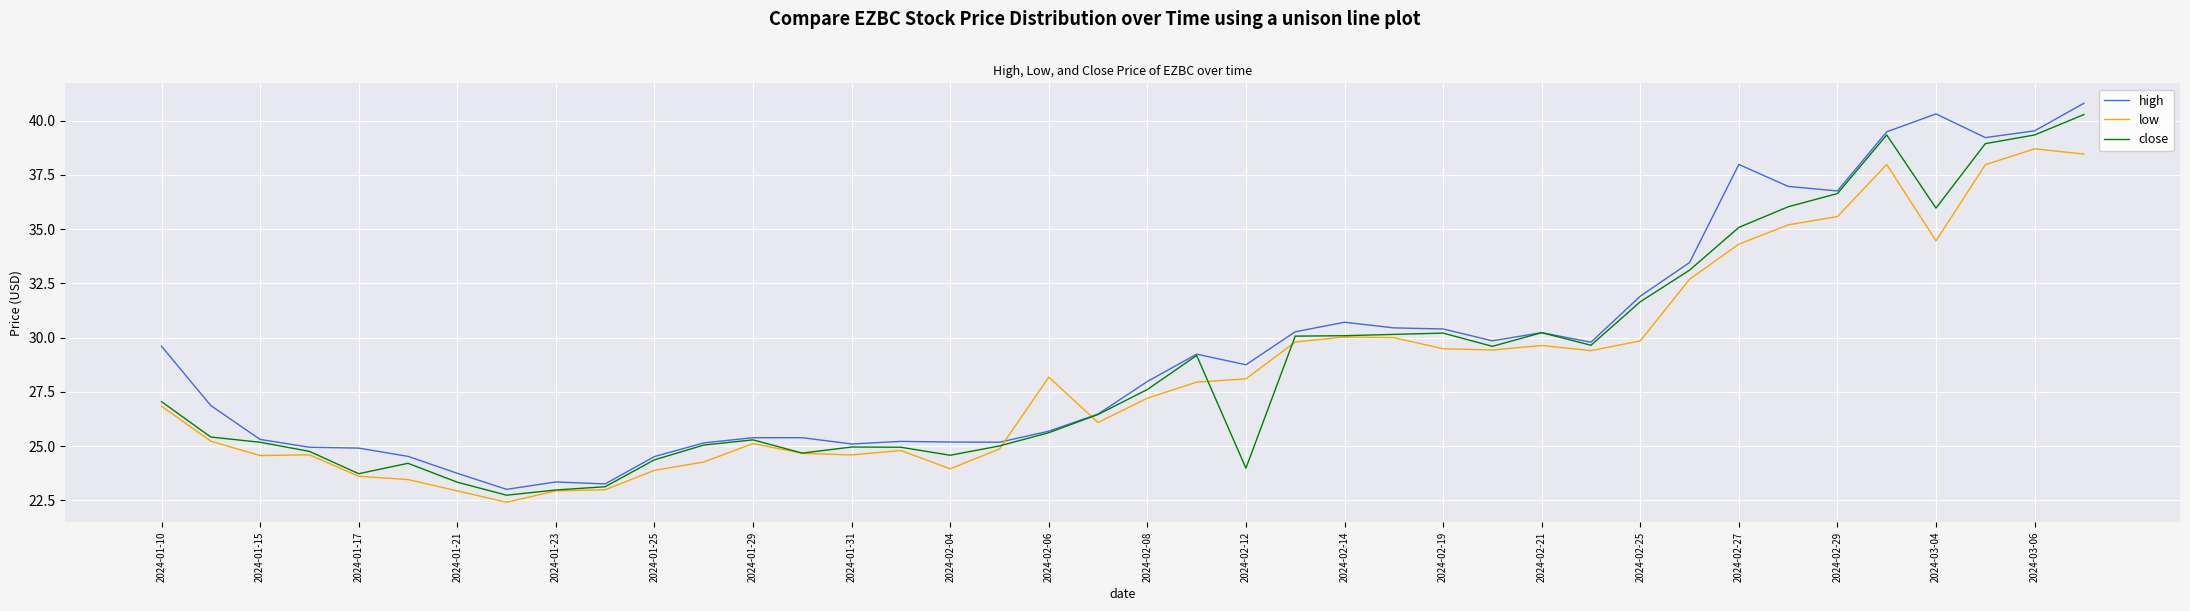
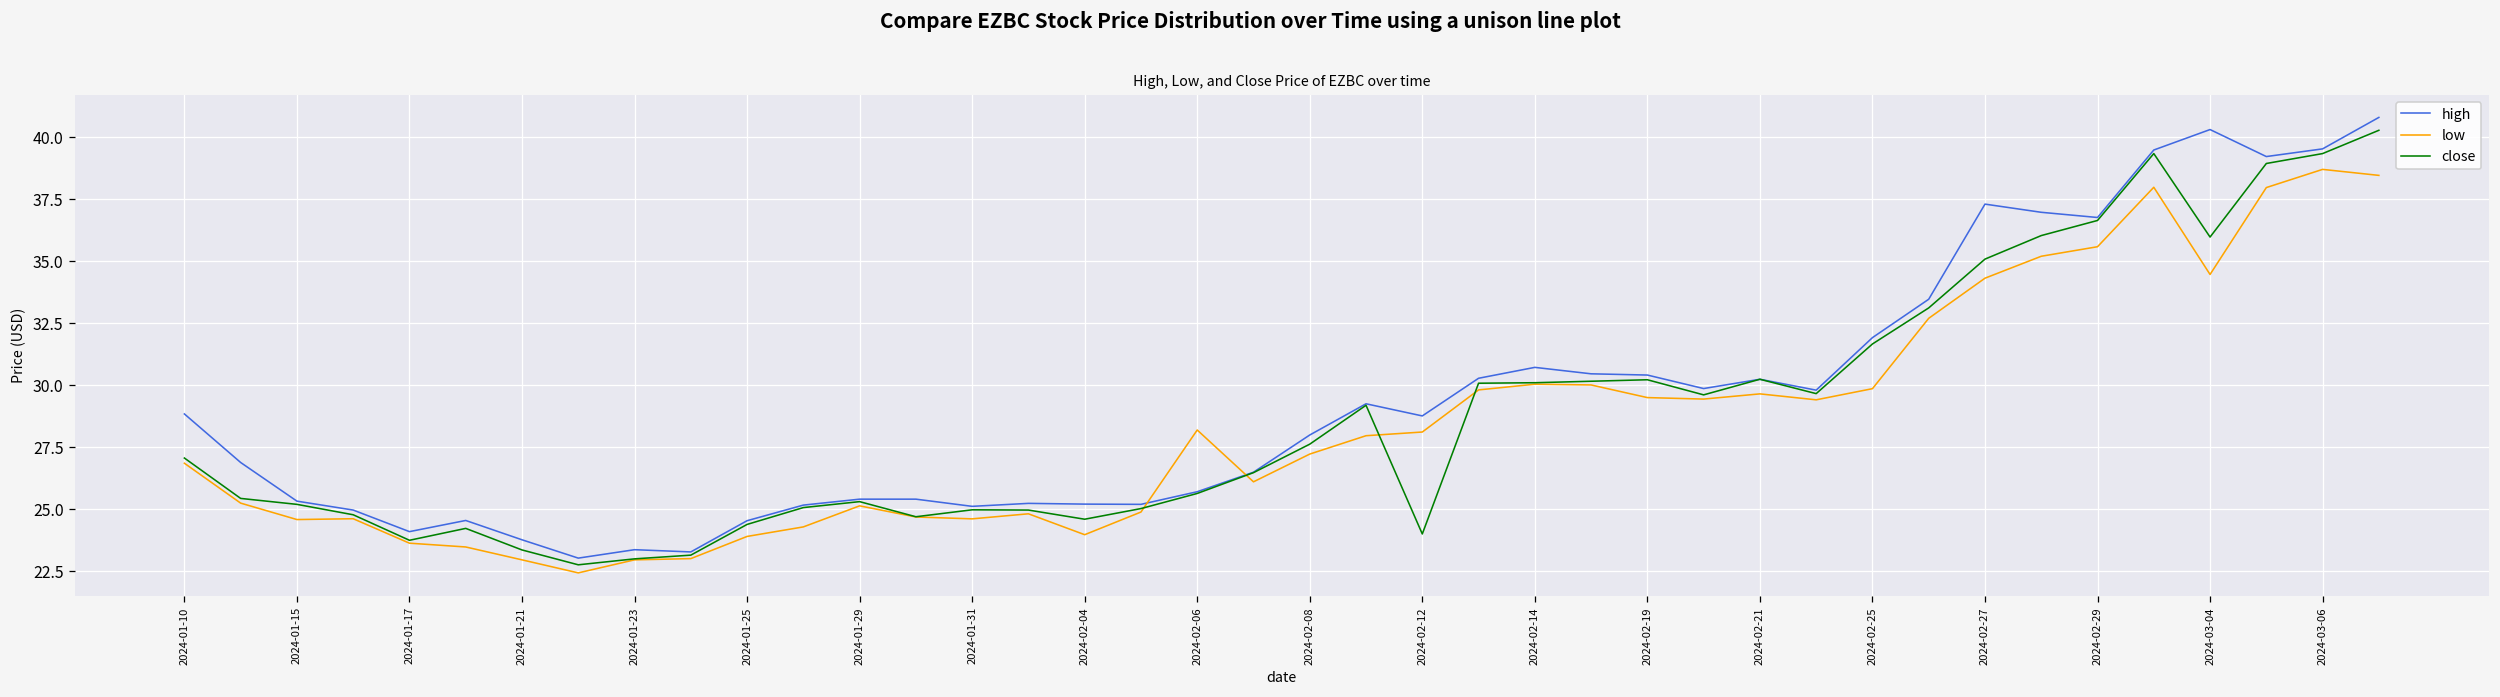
high, 2024-01-10: 29.6 -> 28.8
high, 2024-01-17: 24.9 -> 24.1
high, 2024-02-27: 38.0 -> 37.3
